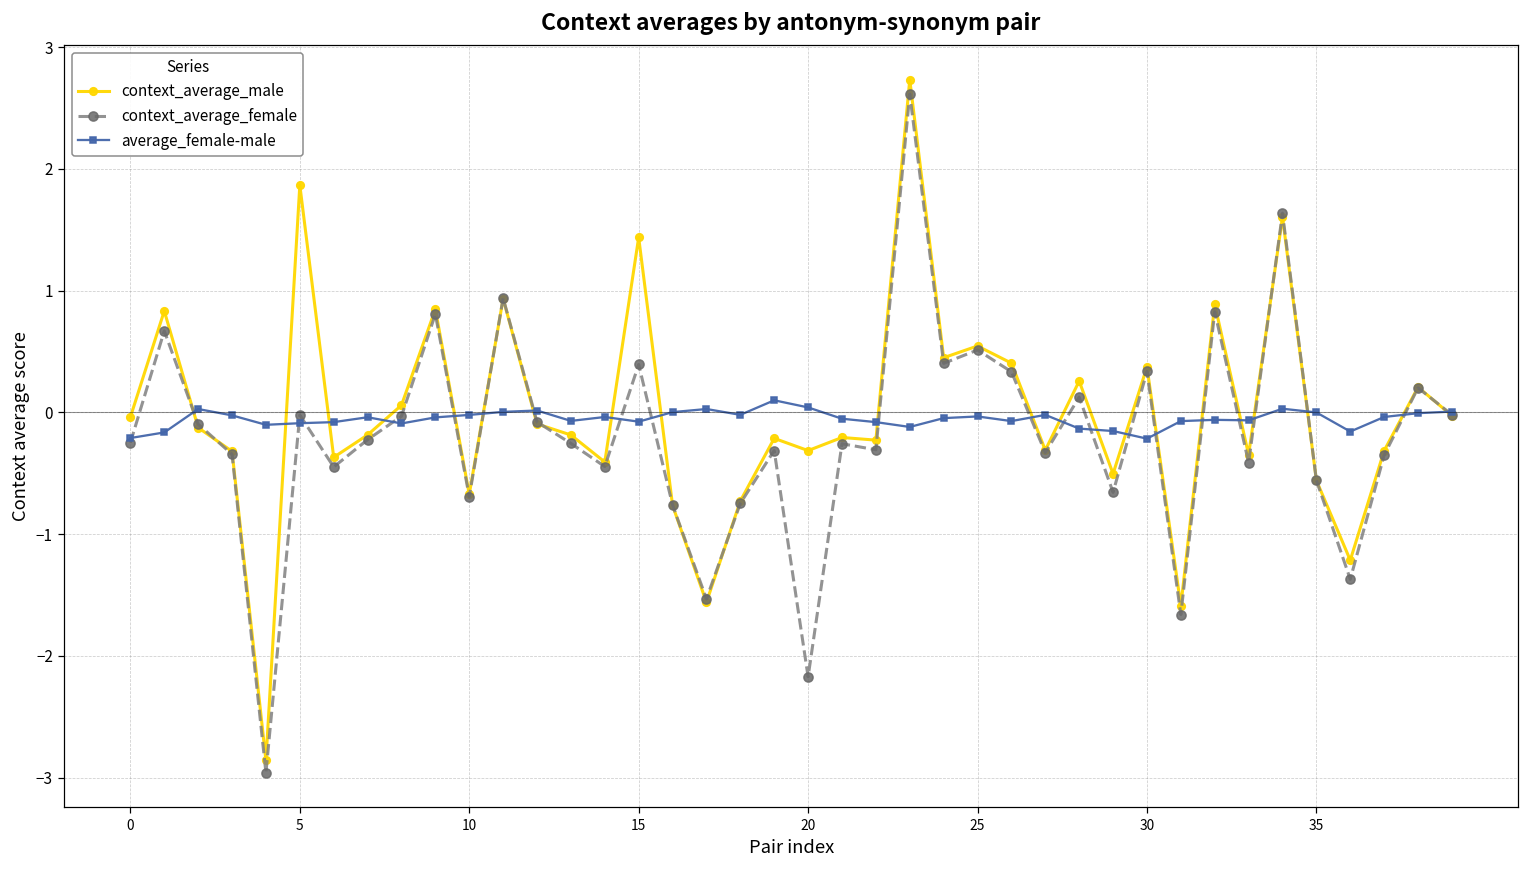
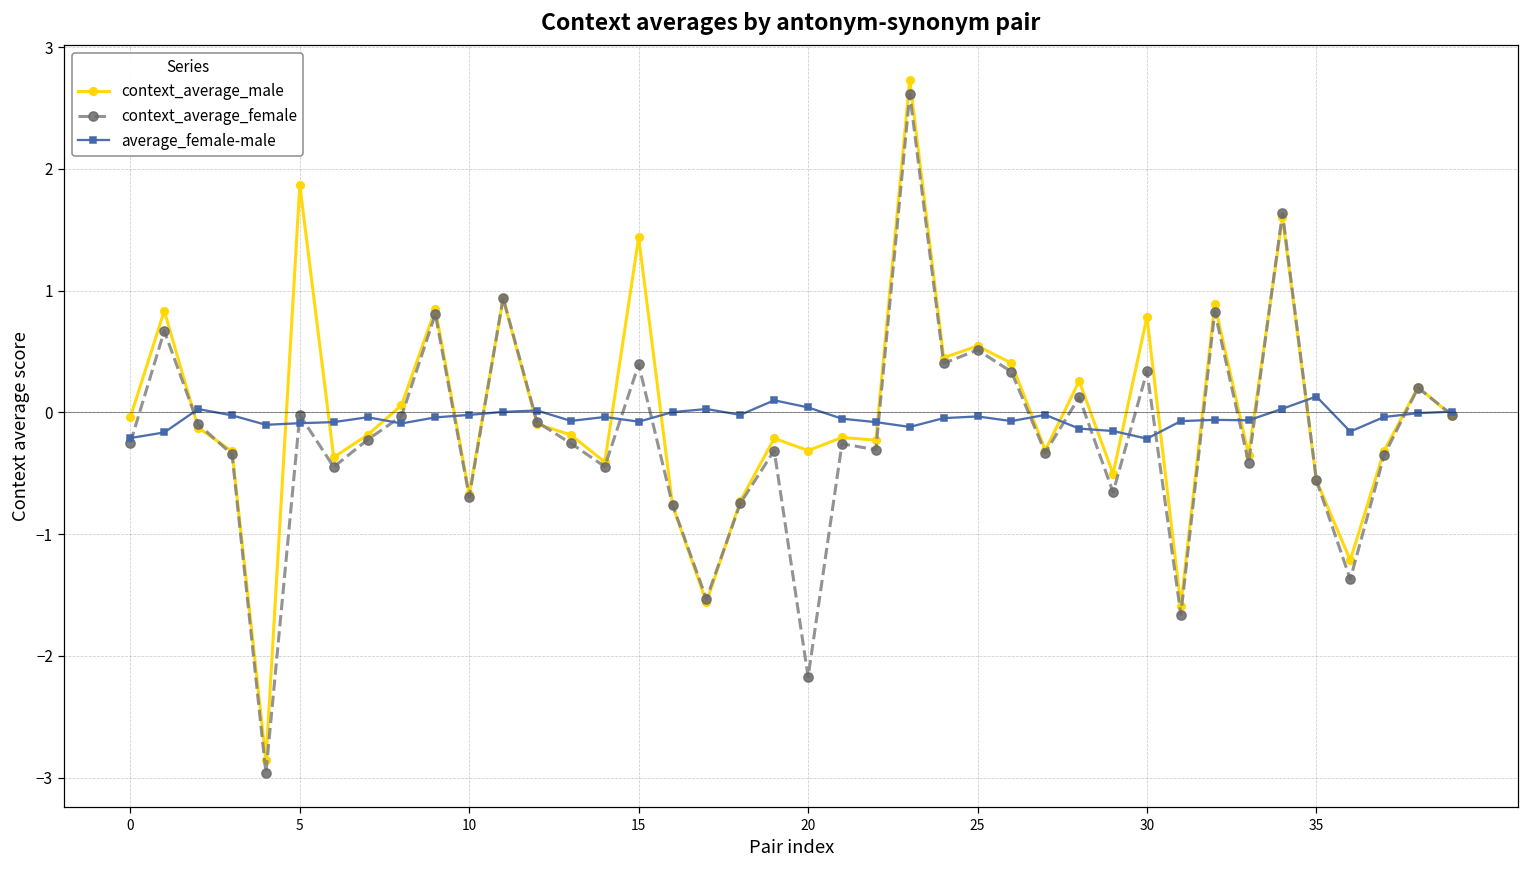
context_average_male, 30: 0.37 -> 0.79
average_female-male, 35: 0.00 -> 0.13
